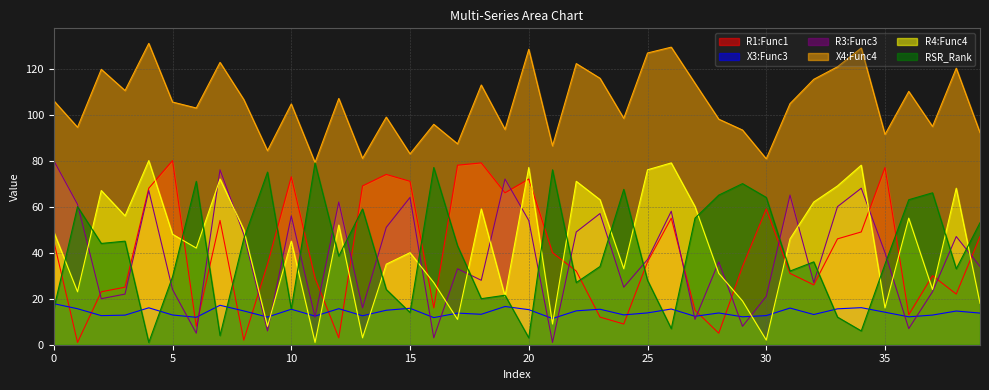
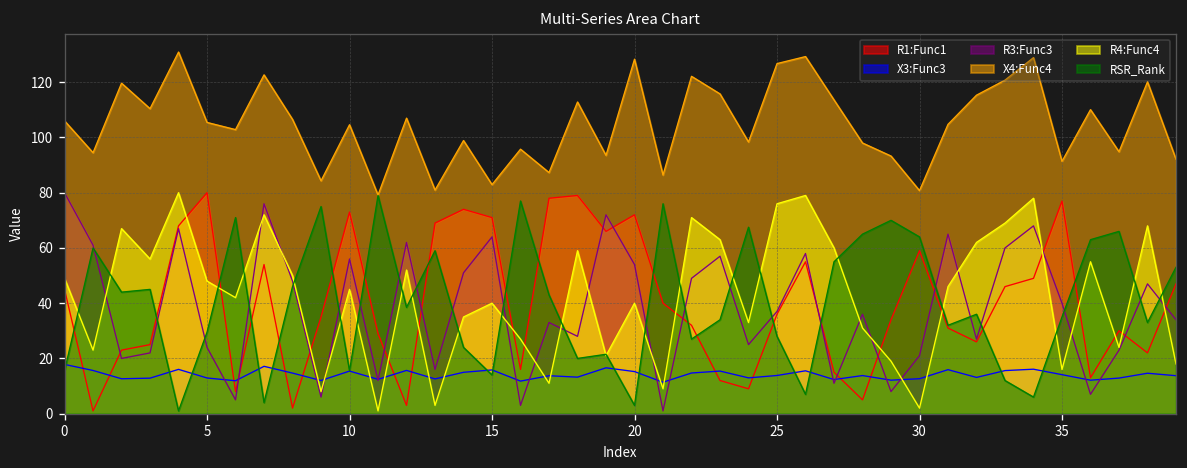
R4:Func4, 20: 77 -> 40
